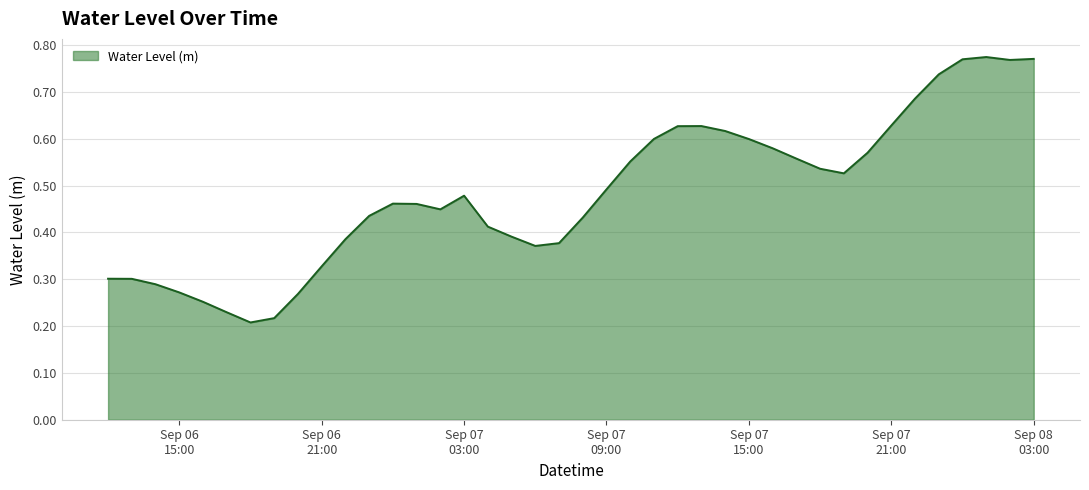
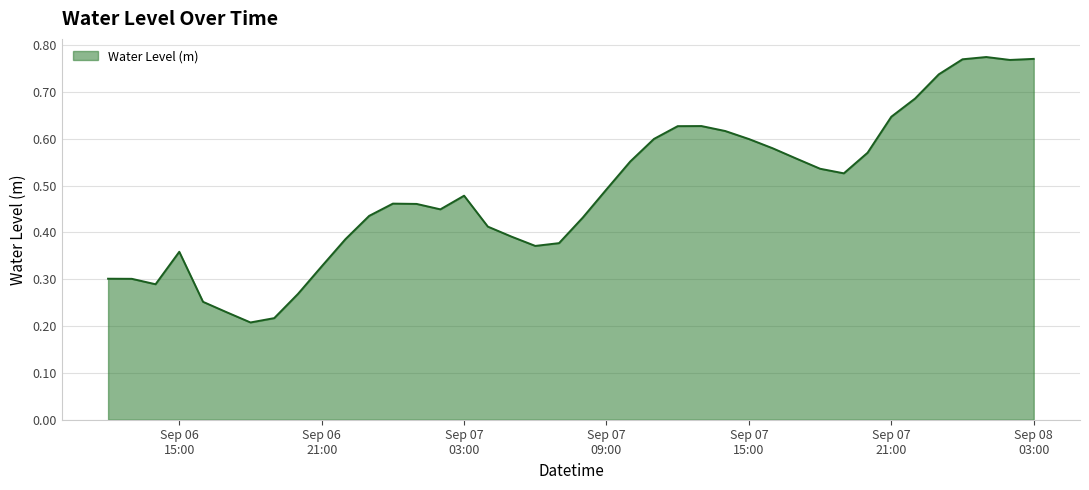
Sep 06 15:00: 0.27 -> 0.36
Sep 07 21:00: 0.63 -> 0.65
